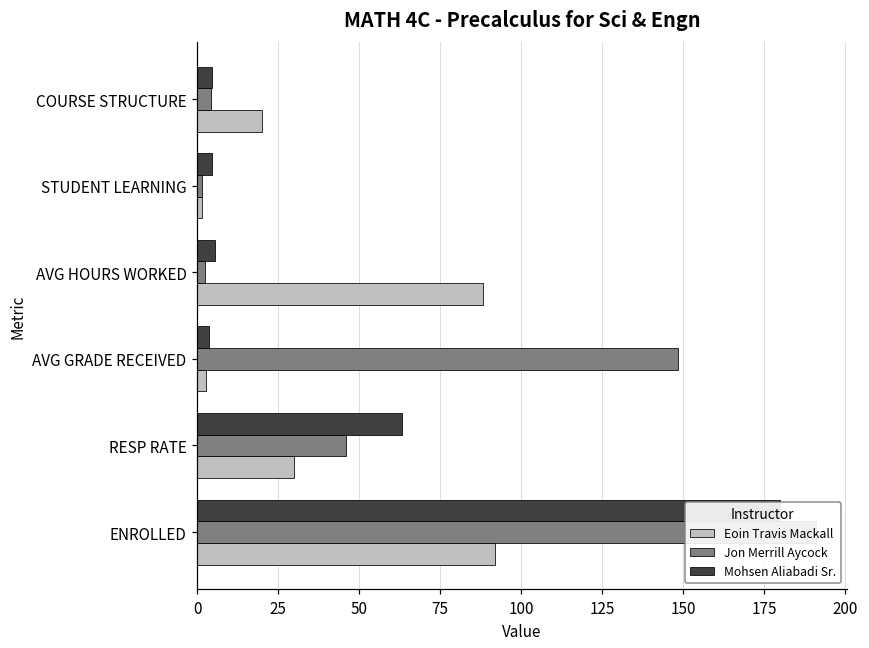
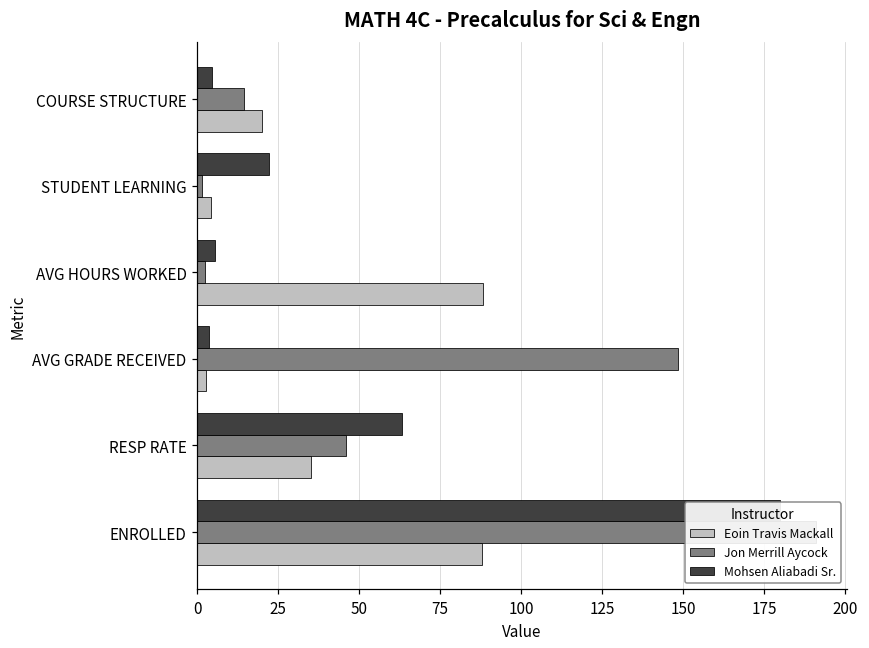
Jon Merrill Aycock, COURSE STRUCTURE: 4 -> 15
Mohsen Aliabadi Sr., STUDENT LEARNING: 5 -> 22
Eoin Travis Mackall, STUDENT LEARNING: 2 -> 4
Eoin Travis Mackall, RESP RATE: 30 -> 35
Eoin Travis Mackall, ENROLLED: 92 -> 88
